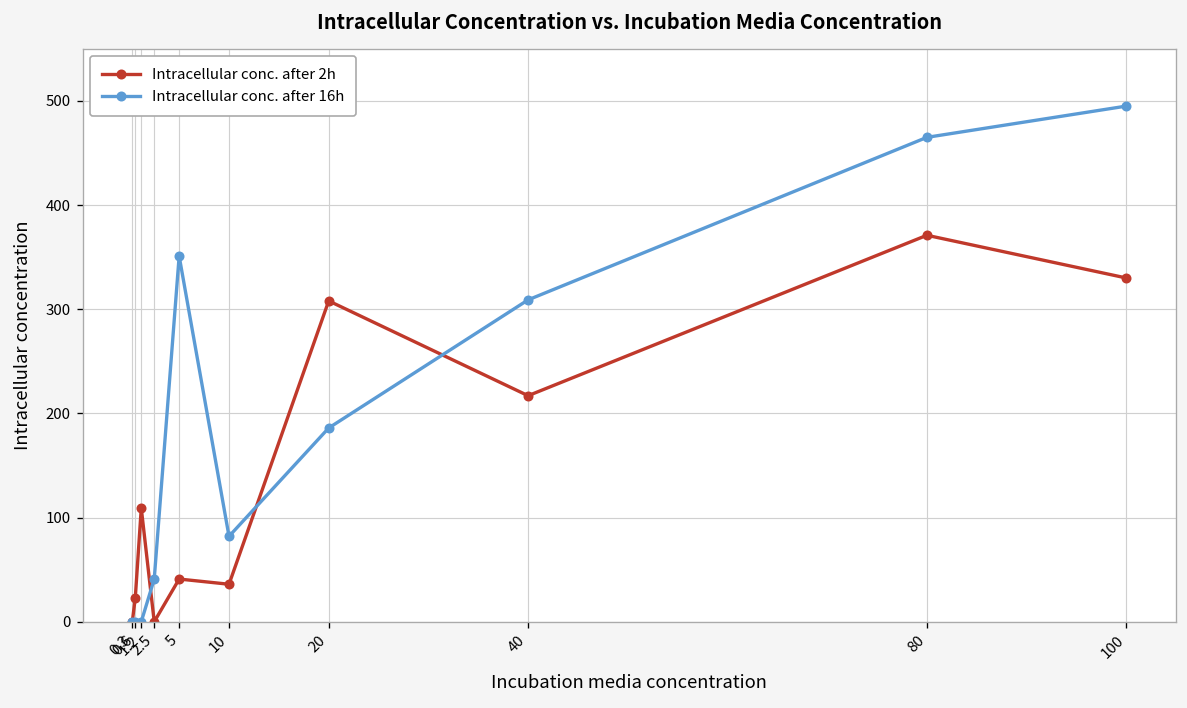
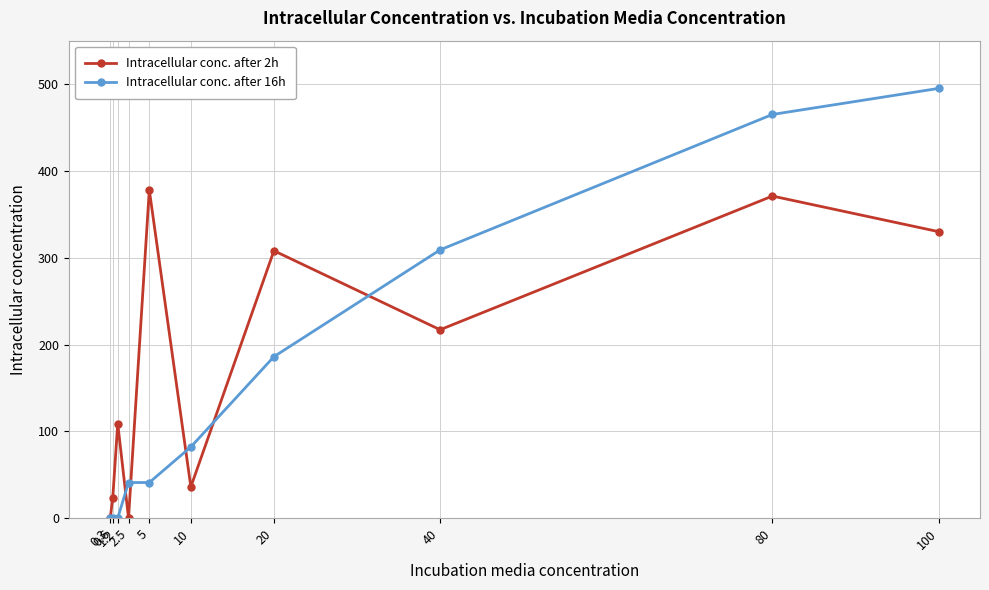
Intracellular conc. after 2h, 5: 40 -> 380
Intracellular conc. after 16h, 5: 350 -> 40
